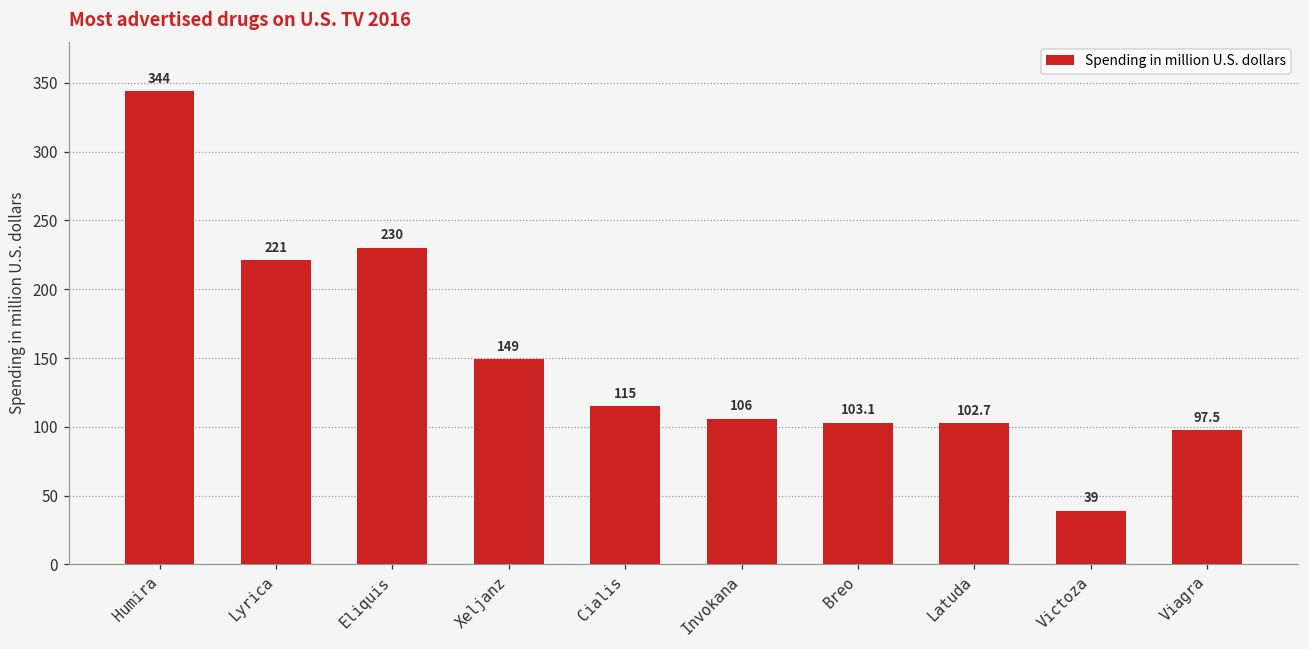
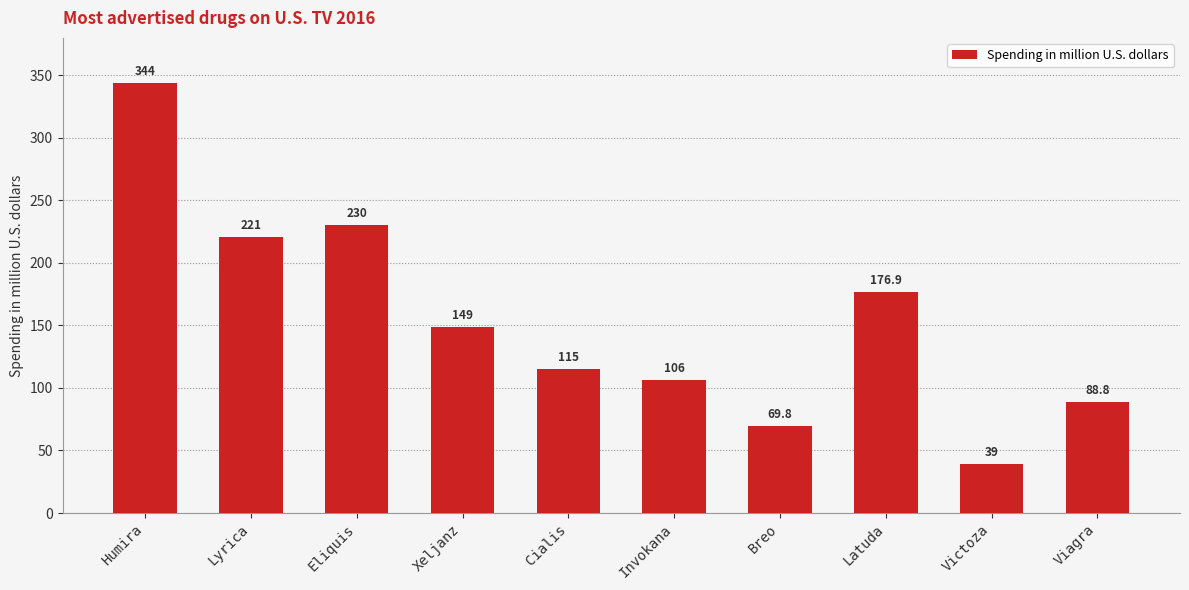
Breo: 103.1 -> 69.8
Latuda: 102.7 -> 176.9
Viagra: 97.5 -> 88.8
